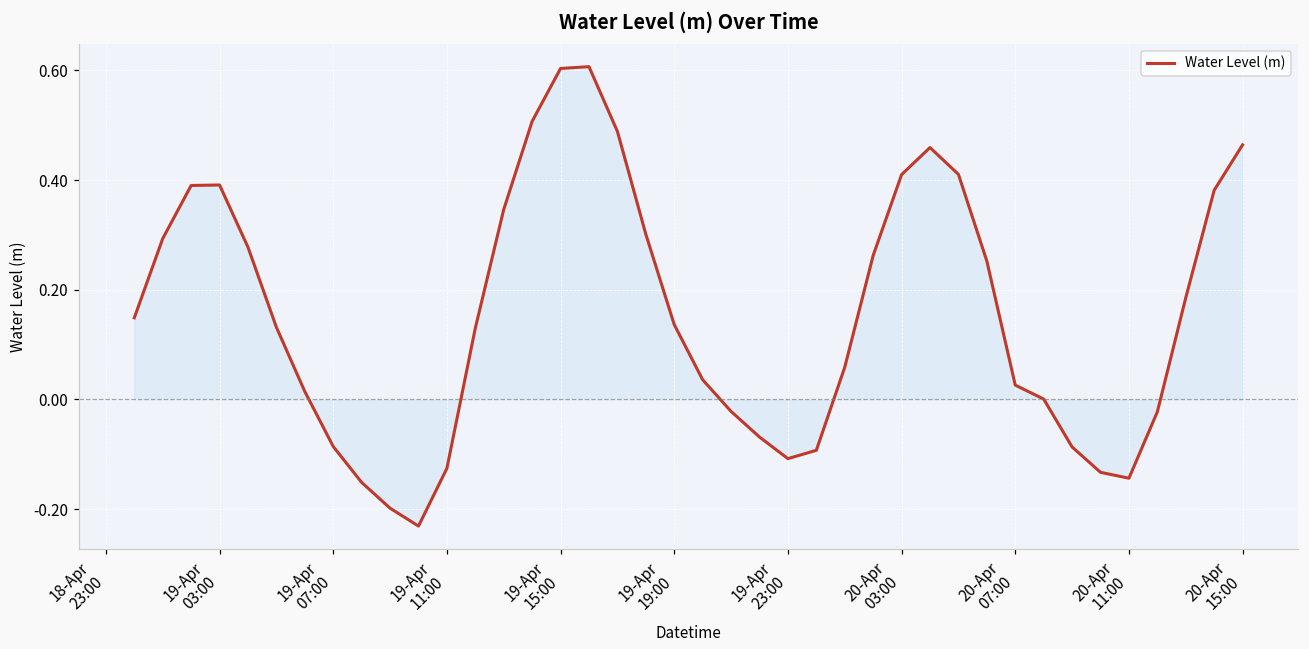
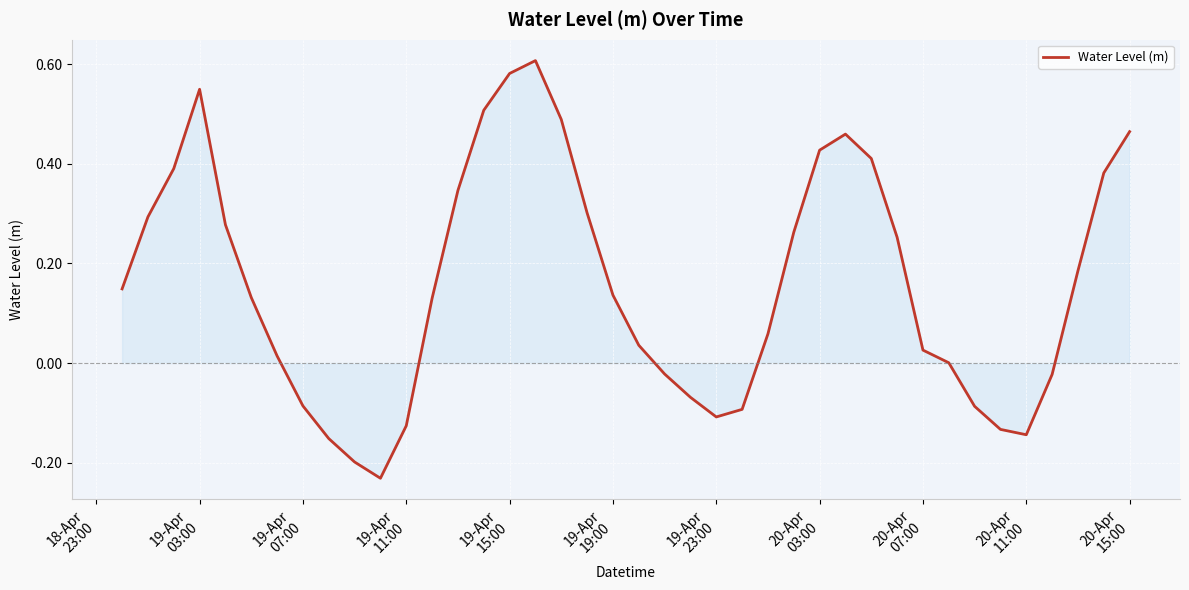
Water Level (m), 19-Apr 03:00: 0.39 -> 0.55
Water Level (m), 19-Apr 15:00: 0.60 -> 0.58
Water Level (m), 20-Apr 03:00: 0.41 -> 0.43
